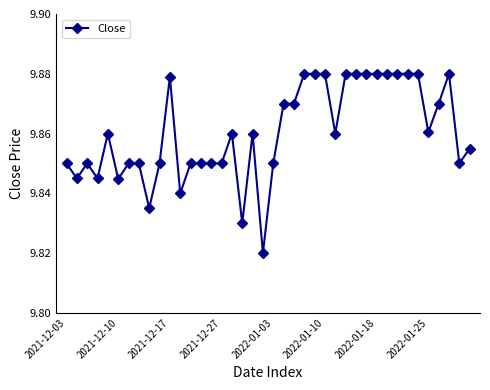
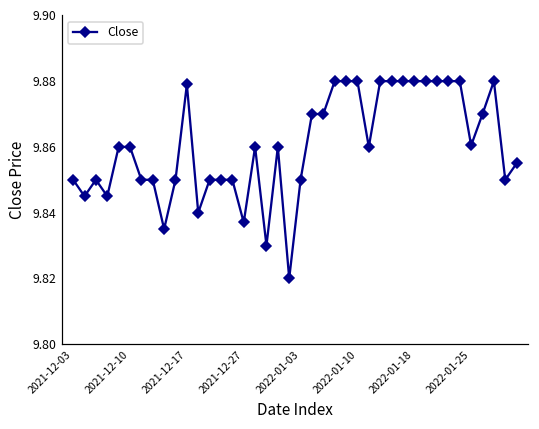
2021-12-10: 9.845 -> 9.860
2021-12-27: 9.850 -> 9.837
